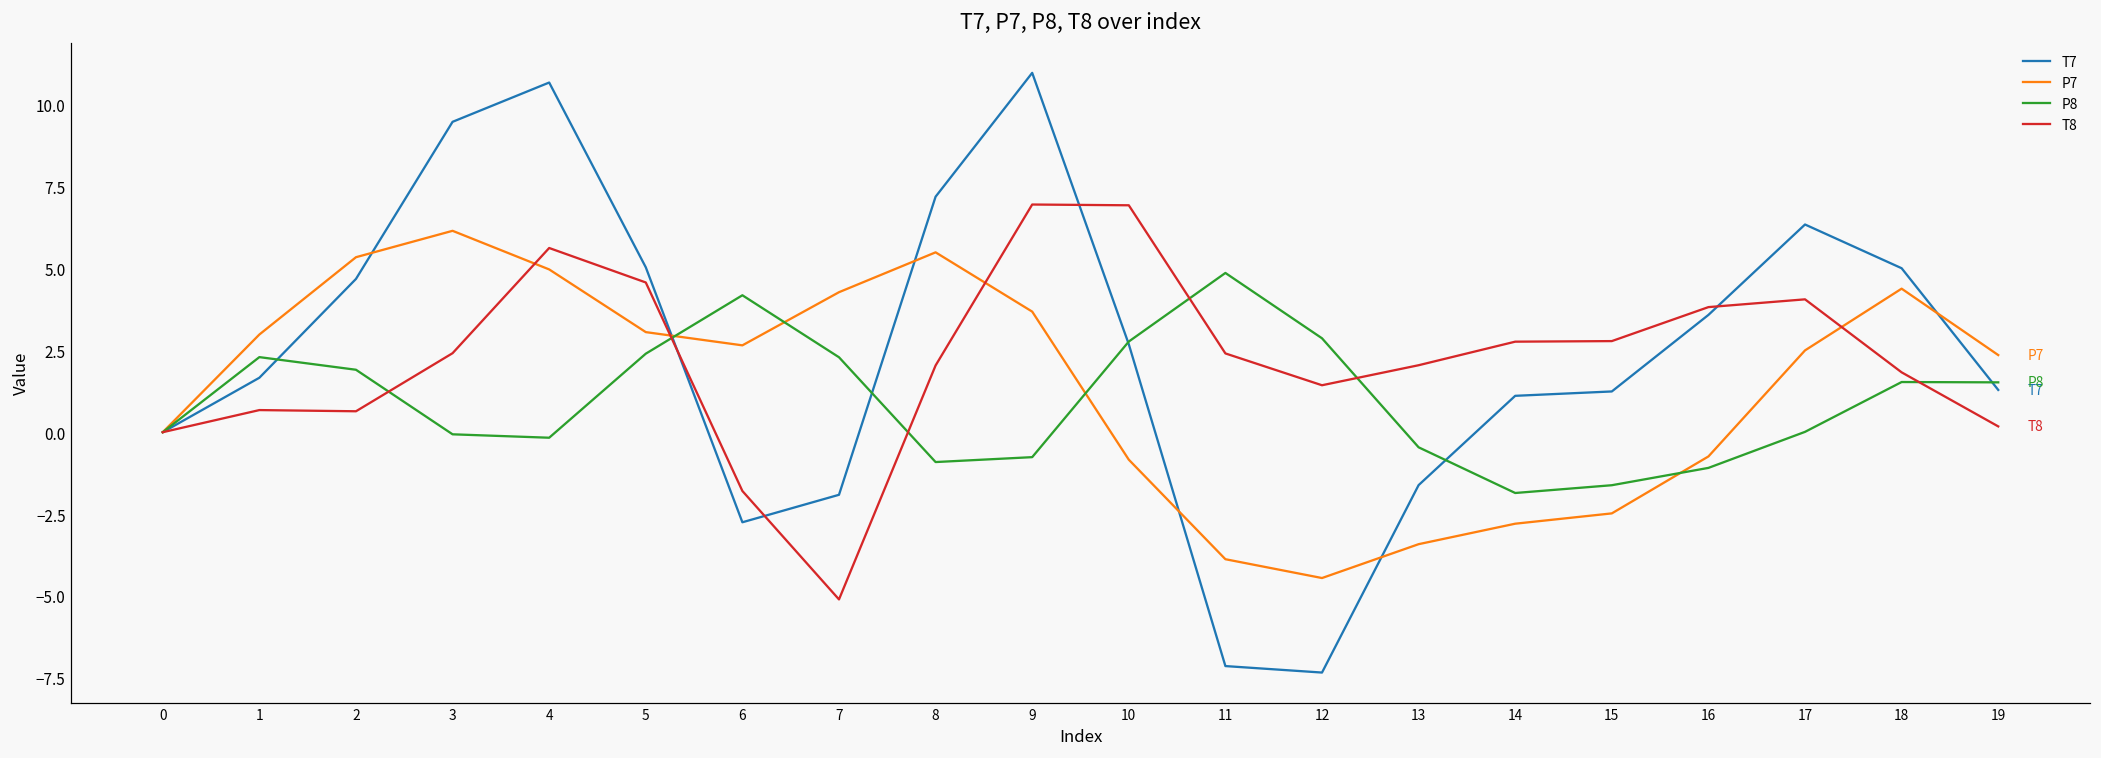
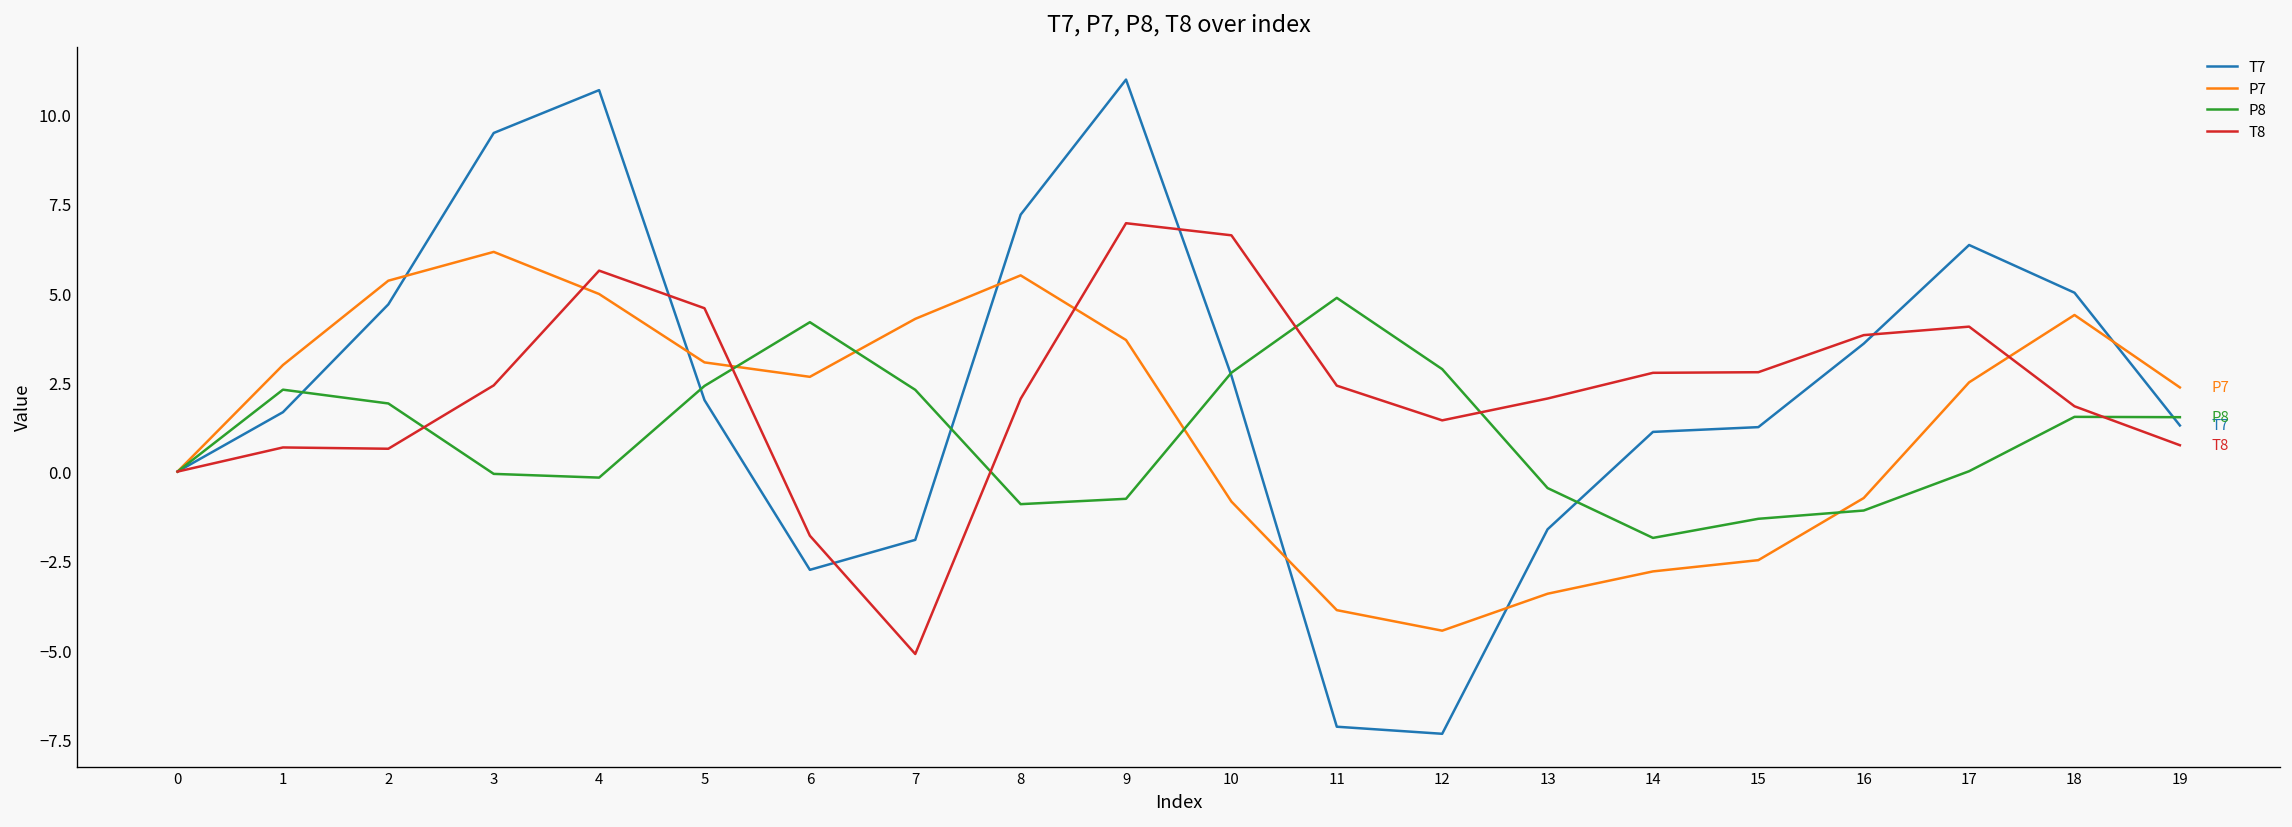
T7, 5: 5.0 -> 2.0
T8, 10: 6.9 -> 6.6
P8, 15: -1.6 -> -1.3
T8, 19: 0.2 -> 0.7
